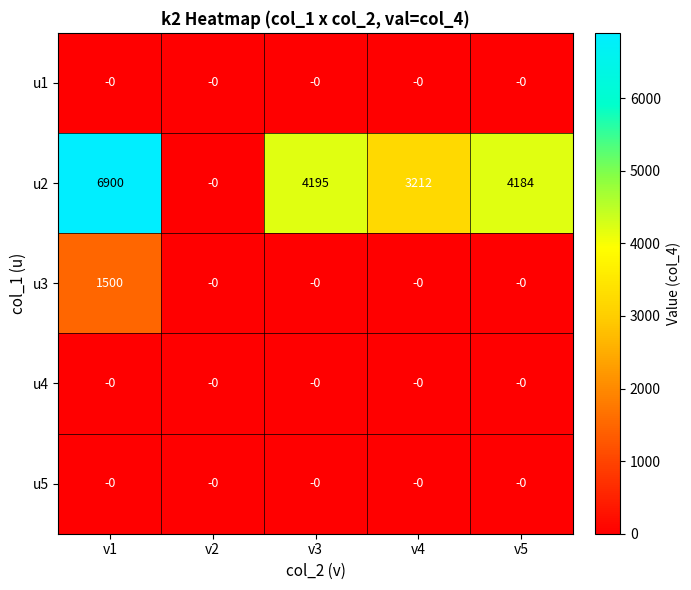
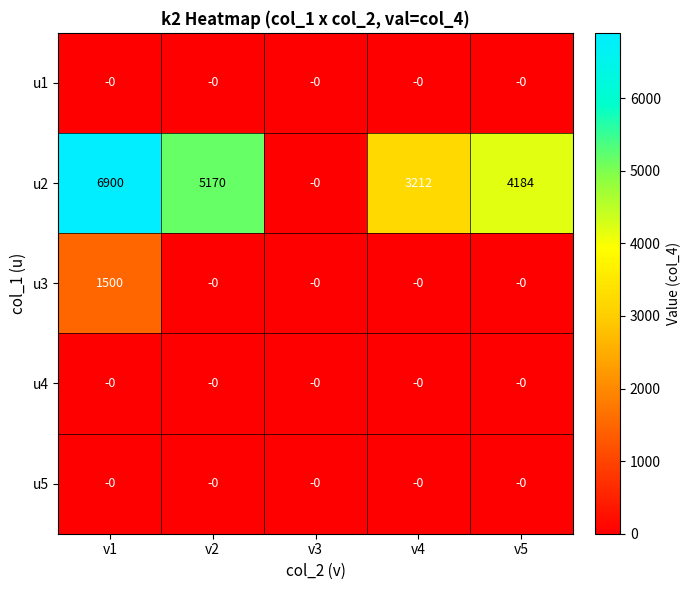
u2, v2: -0 -> 5170
u2, v3: 4195 -> -0
